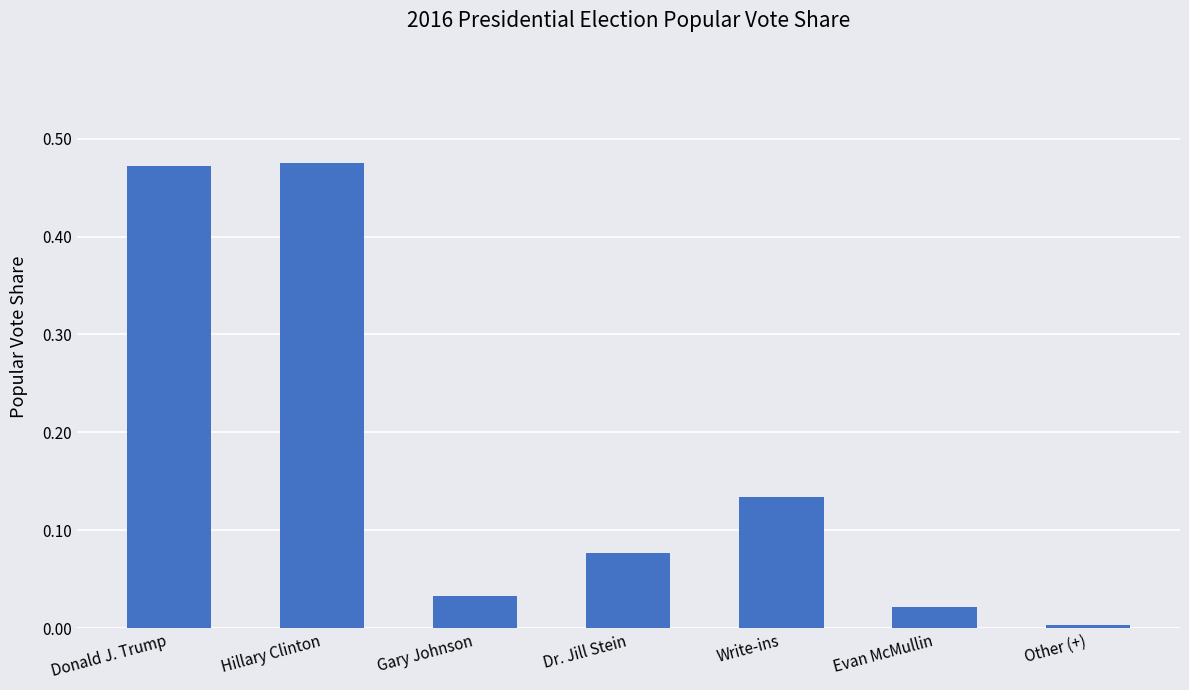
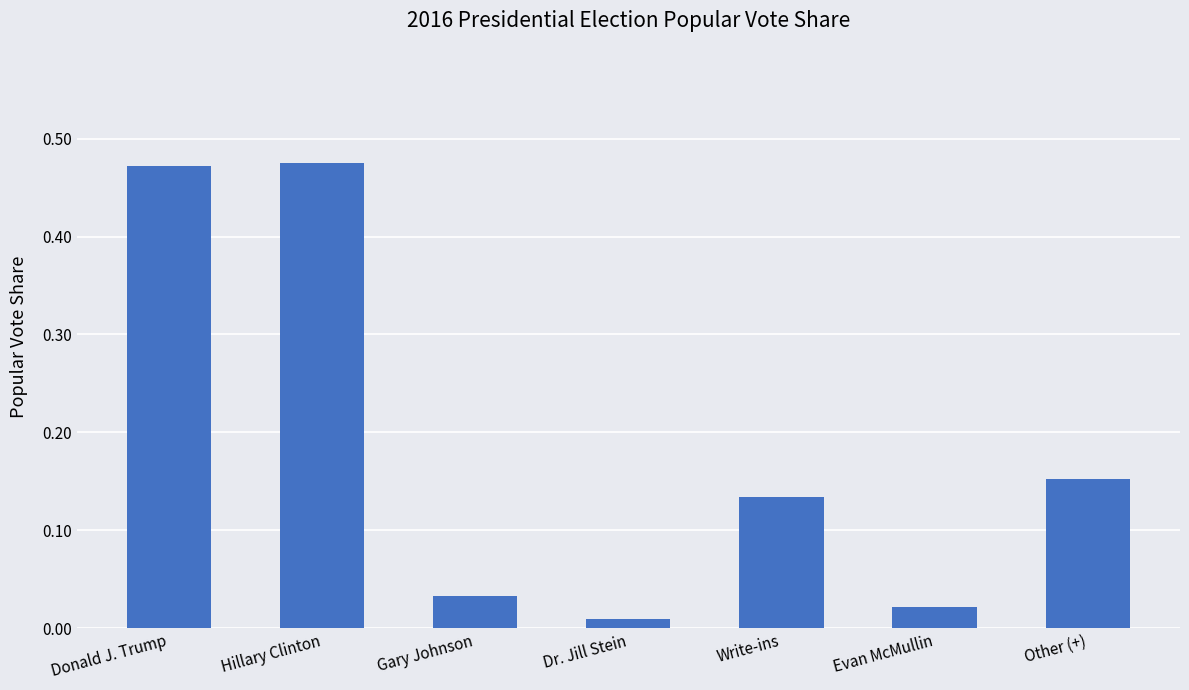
Dr. Jill Stein: 0.08 -> 0.01
Other (+): 0.00 -> 0.15
